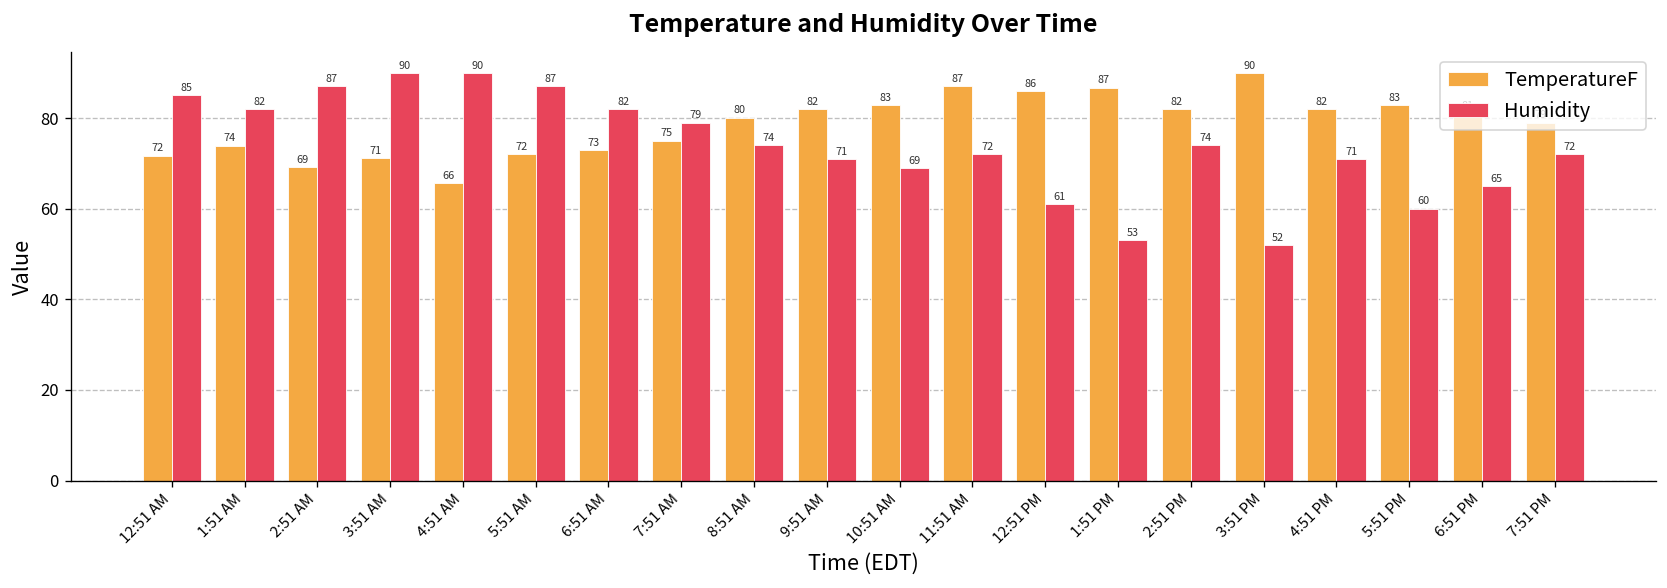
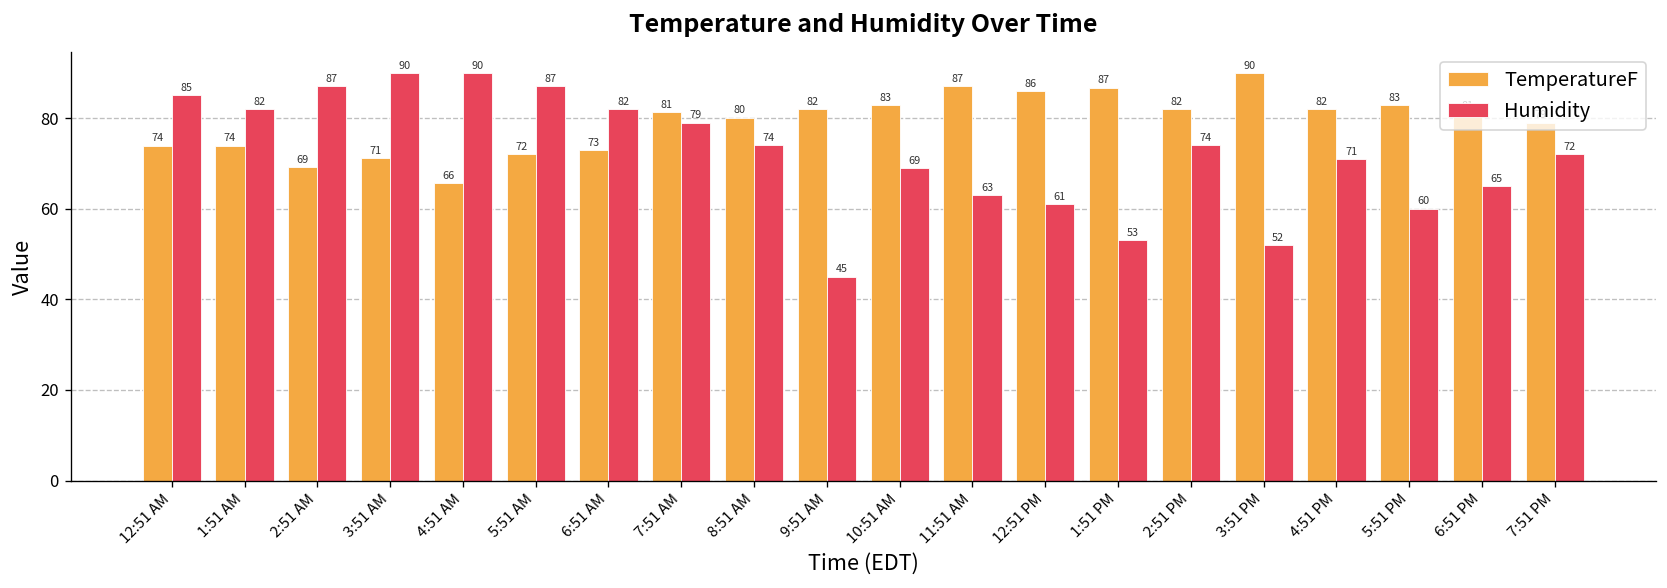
TemperatureF, 12:51 AM: 72 -> 74
TemperatureF, 7:51 AM: 75 -> 81
Humidity, 9:51 AM: 71 -> 45
Humidity, 11:51 AM: 72 -> 63
